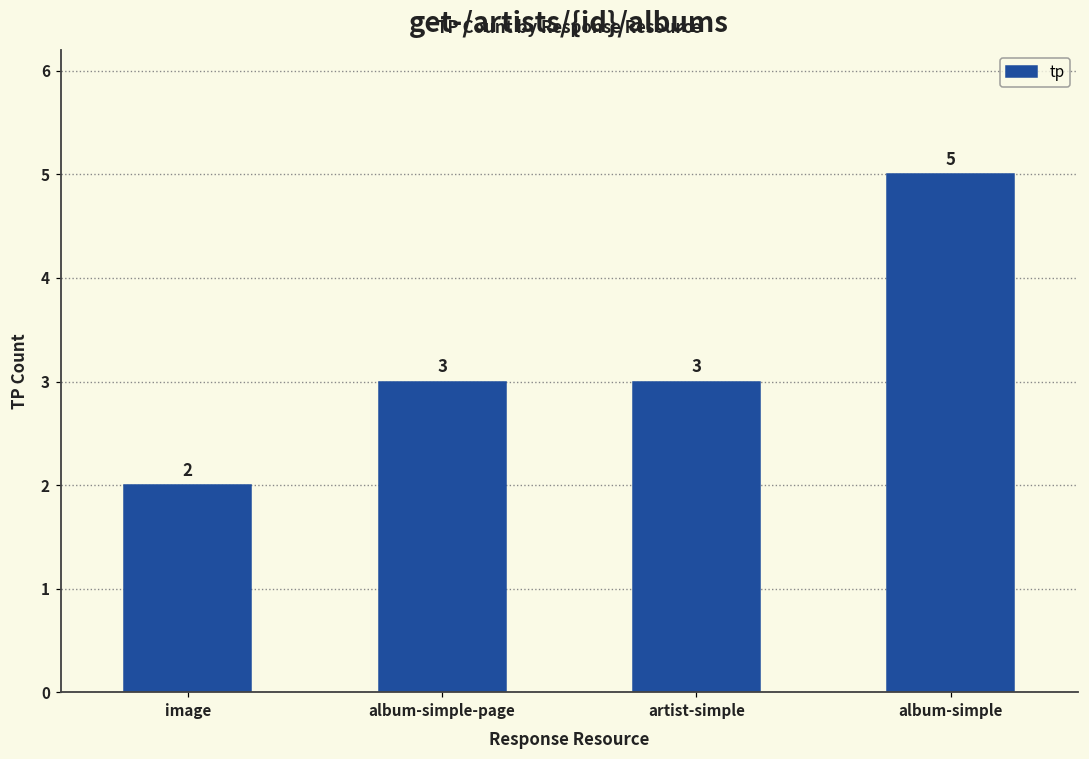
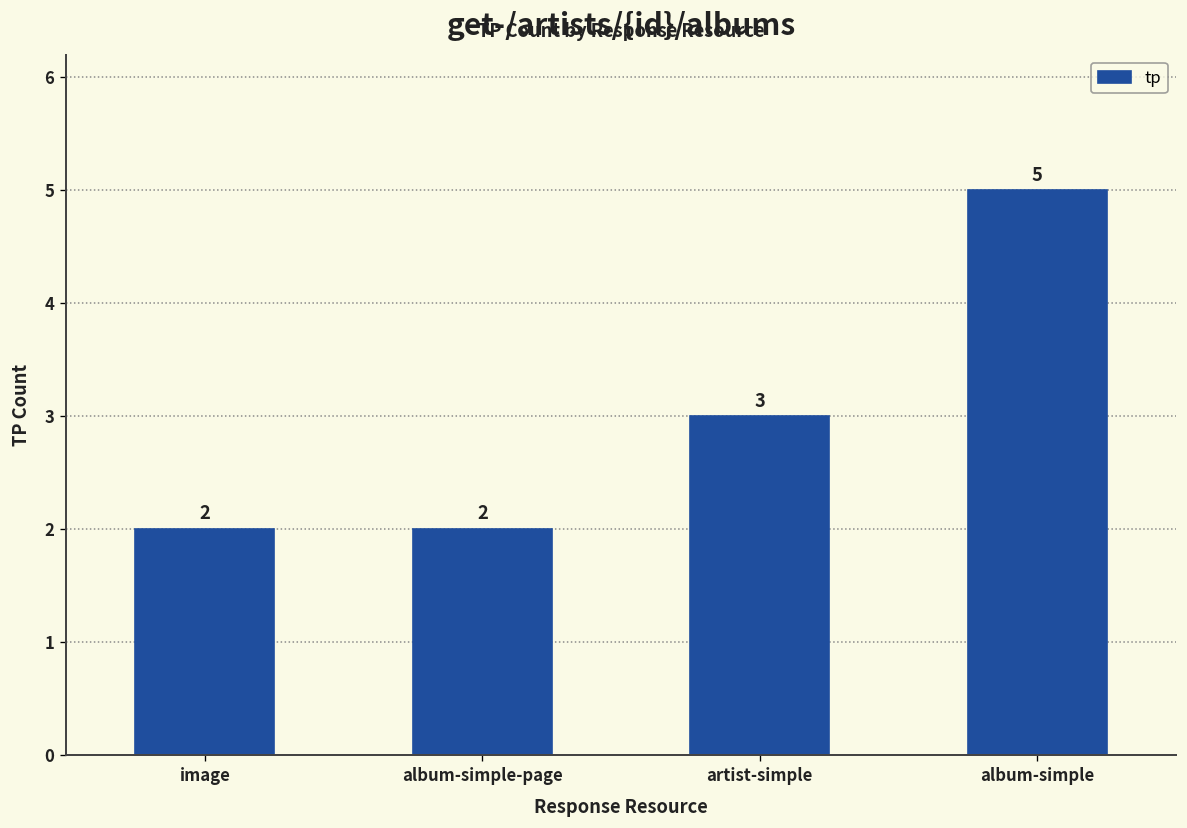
album-simple-page: 3 -> 2
